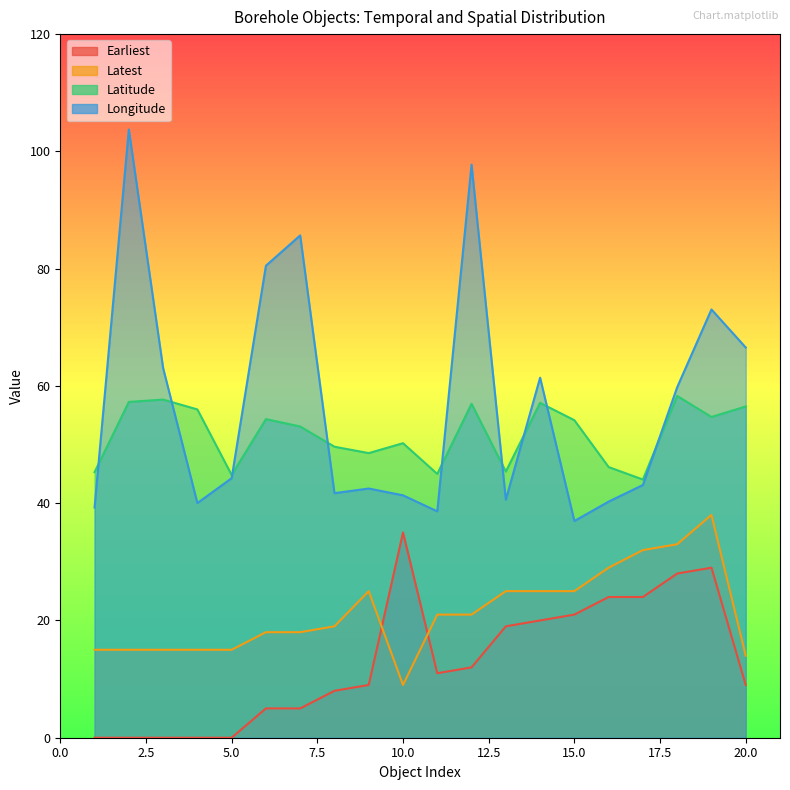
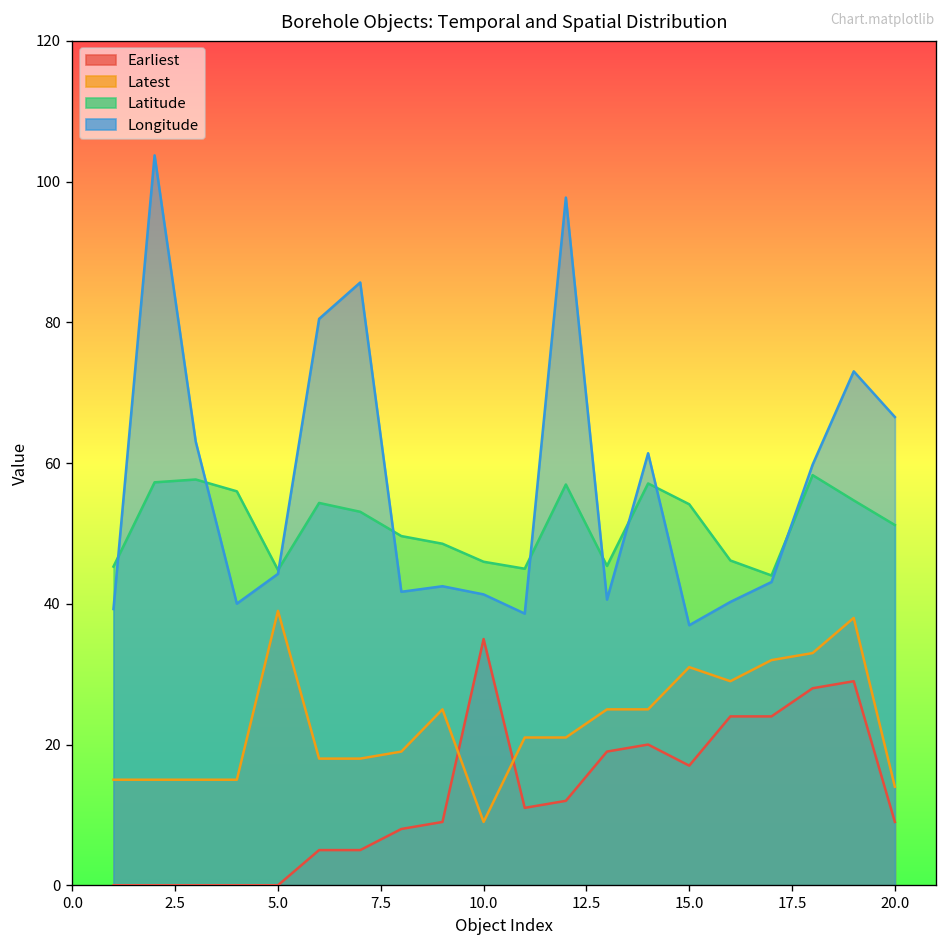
Latest, 5.0: 15 -> 39
Latitude, 10.0: 50 -> 46
Earliest, 15.0: 21 -> 17
Latest, 15.0: 25 -> 31
Latitude, 20.0: 57 -> 51
